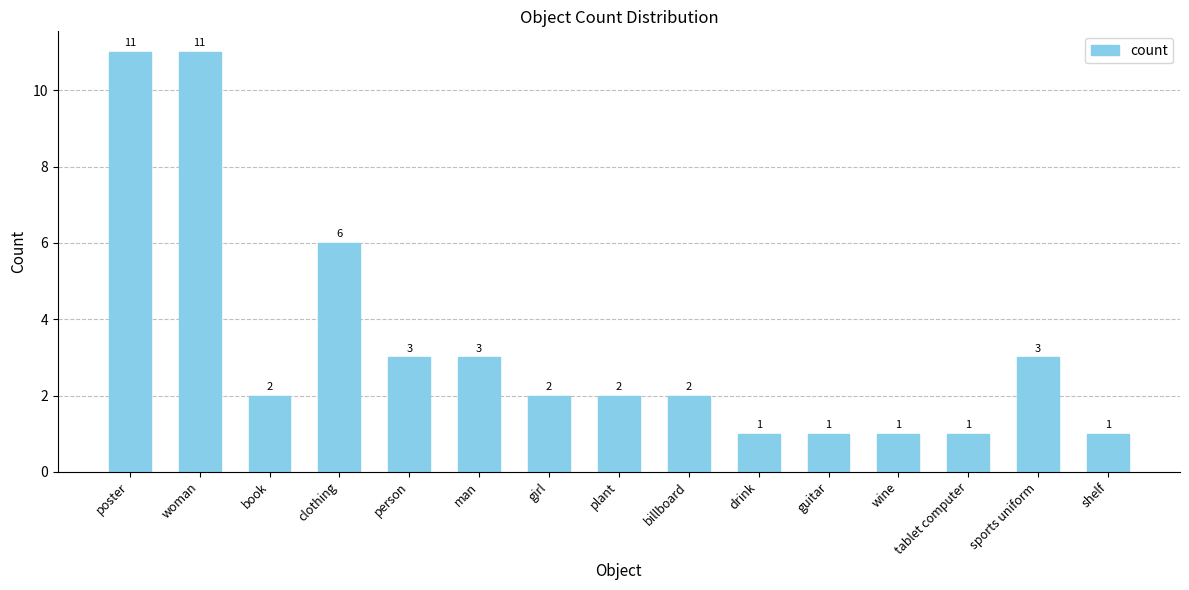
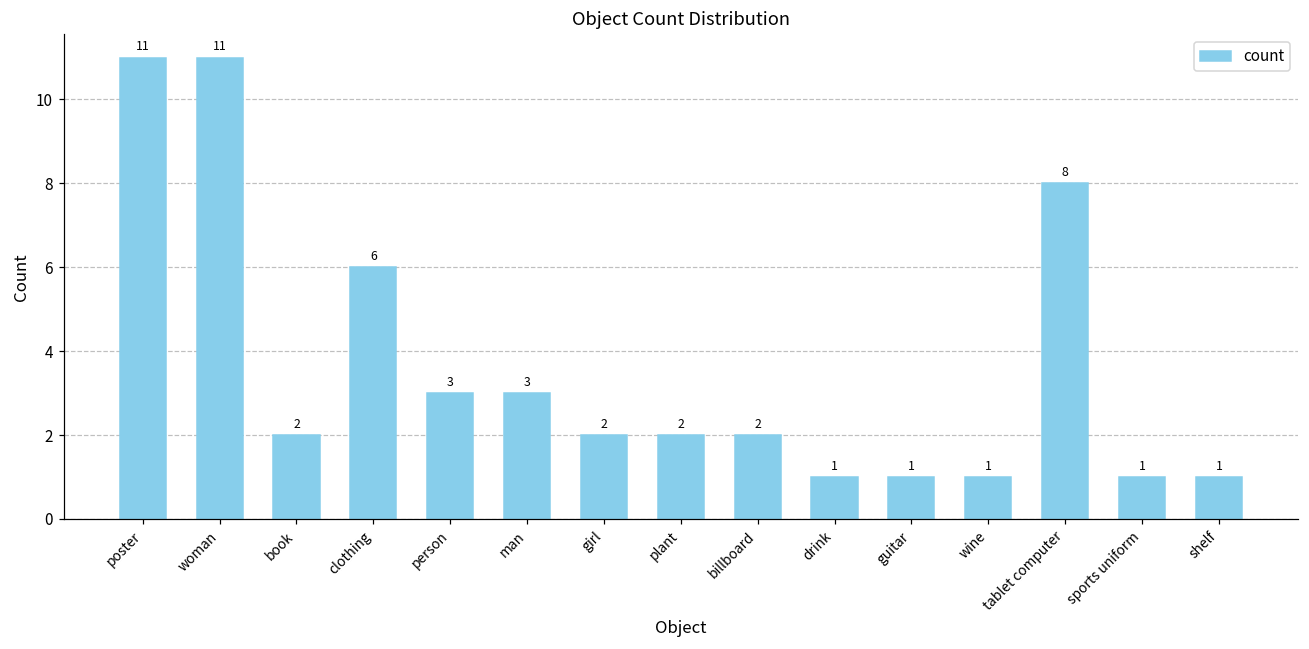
tablet computer: 1 -> 8
sports uniform: 3 -> 1
